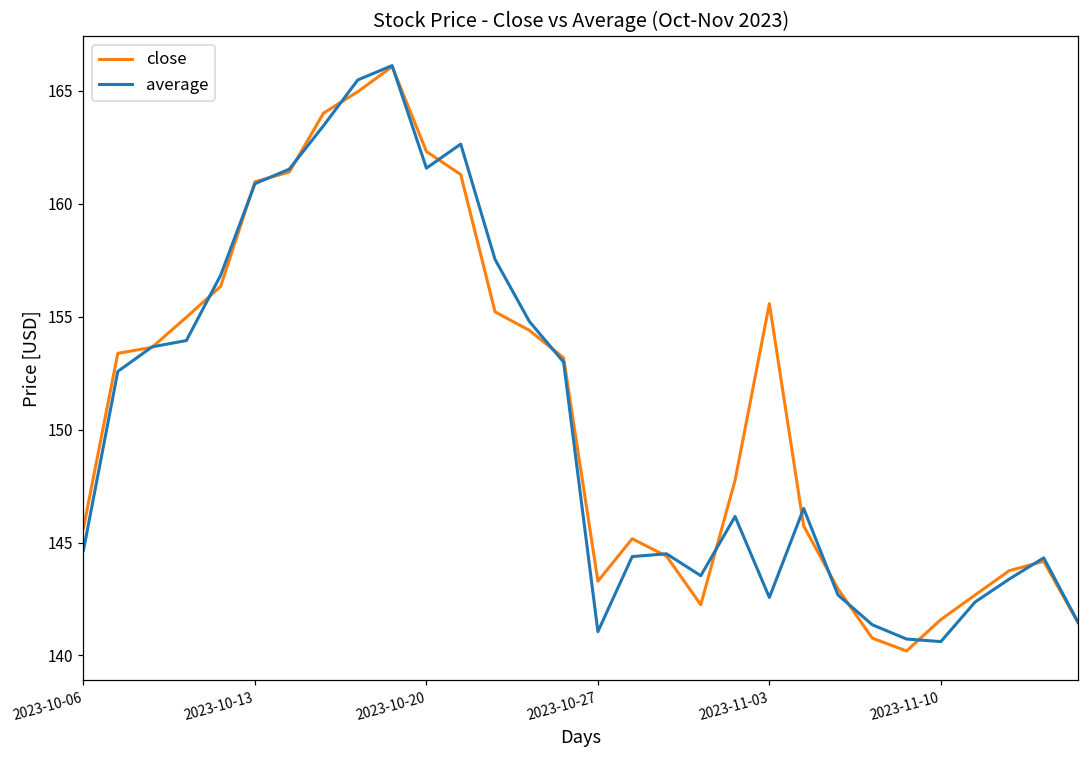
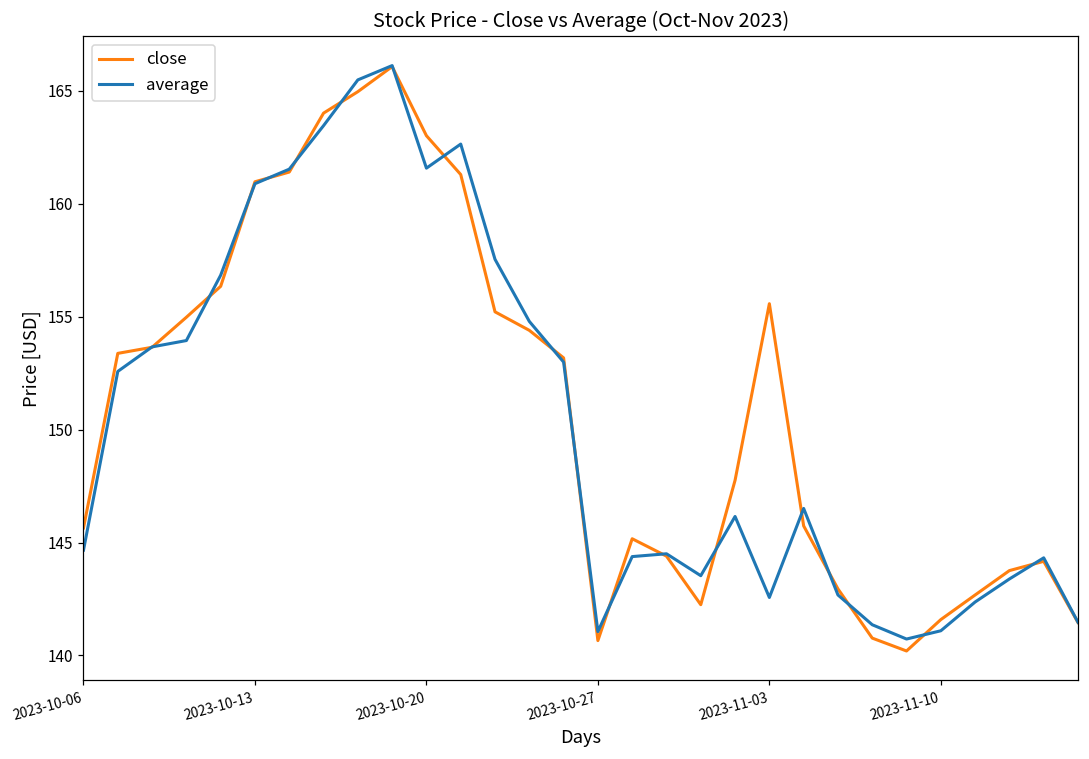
close, 2023-10-20: 162.3 -> 163.0
close, 2023-10-27: 143.3 -> 140.7
average, 2023-11-10: 140.6 -> 141.1
